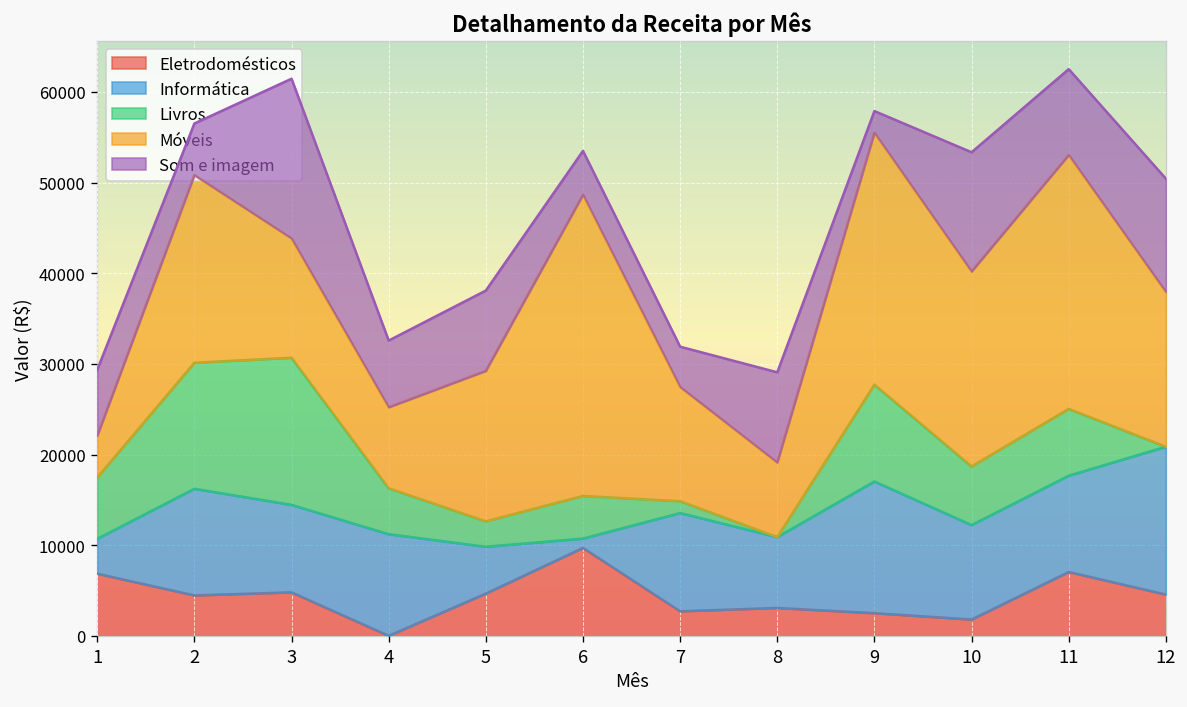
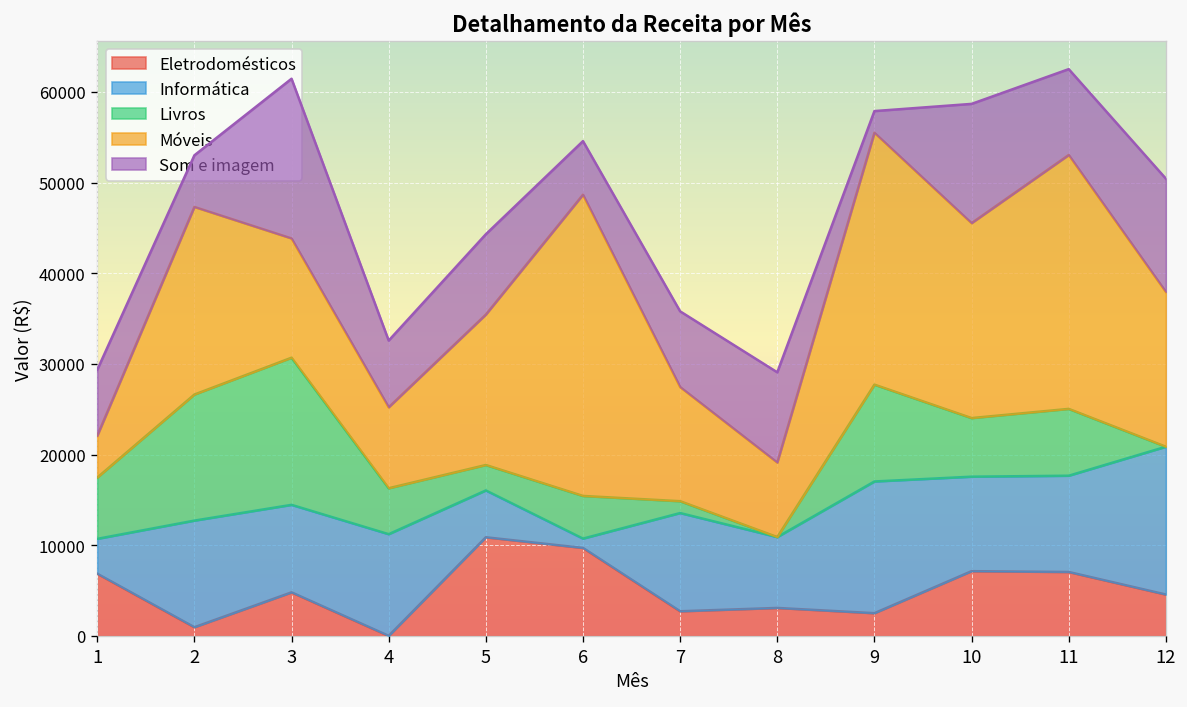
Eletrodomésticos, 2: 4000 -> 1000
Eletrodomésticos, 5: 5000 -> 11000
Som e imagem, 6: 5000 -> 6000
Som e imagem, 7: 4000 -> 8000
Eletrodomésticos, 10: 2000 -> 7000
